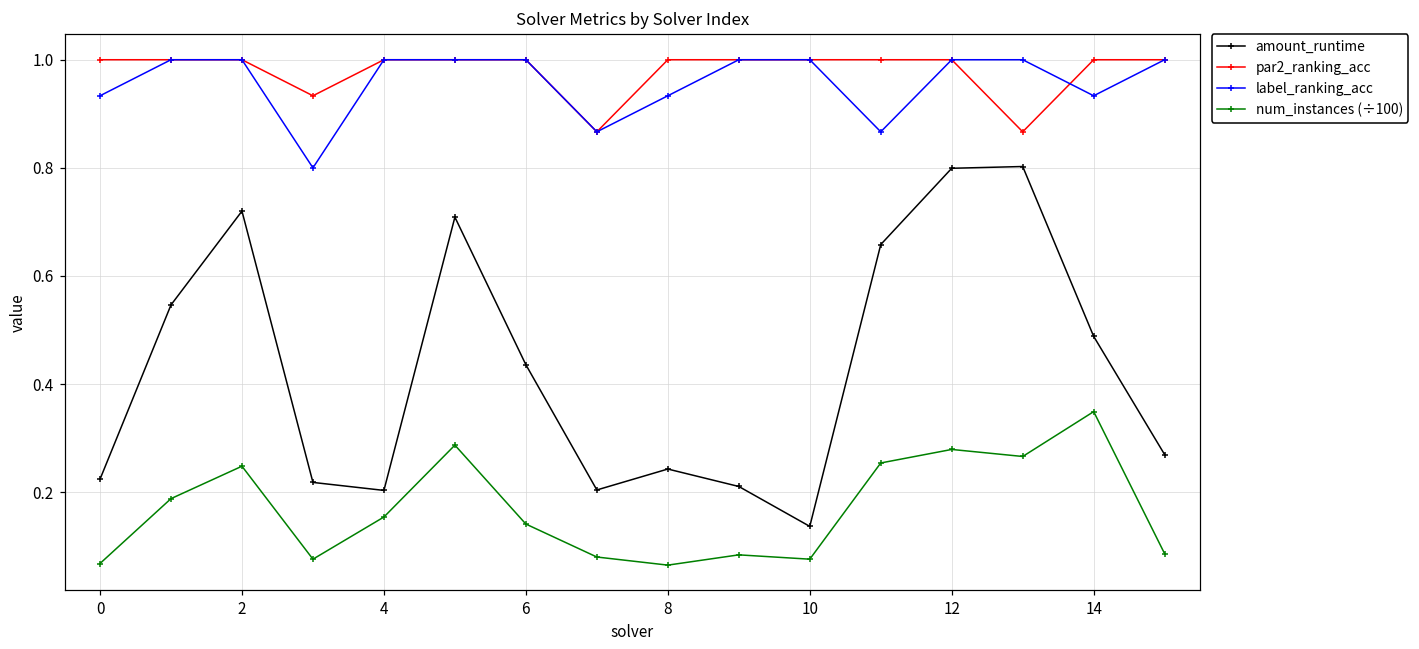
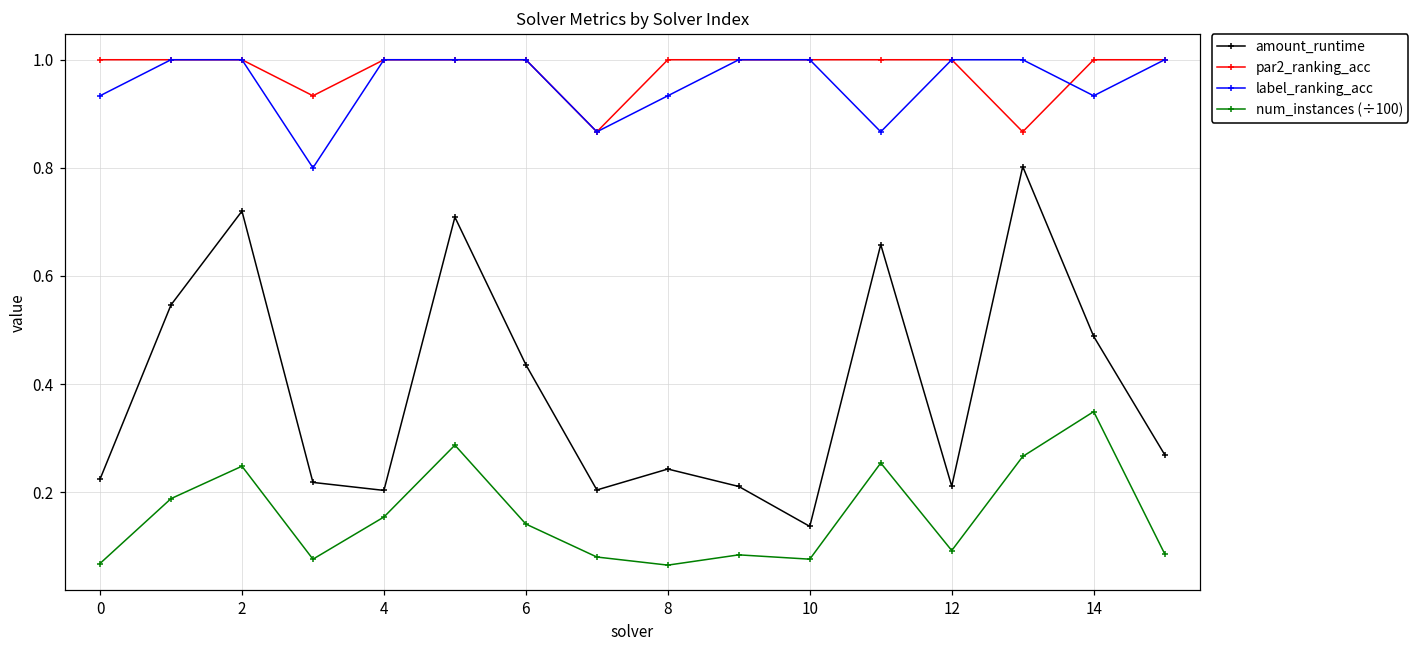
amount_runtime, 12: 0.80 -> 0.21
num_instances (÷100), 12: 0.28 -> 0.09
